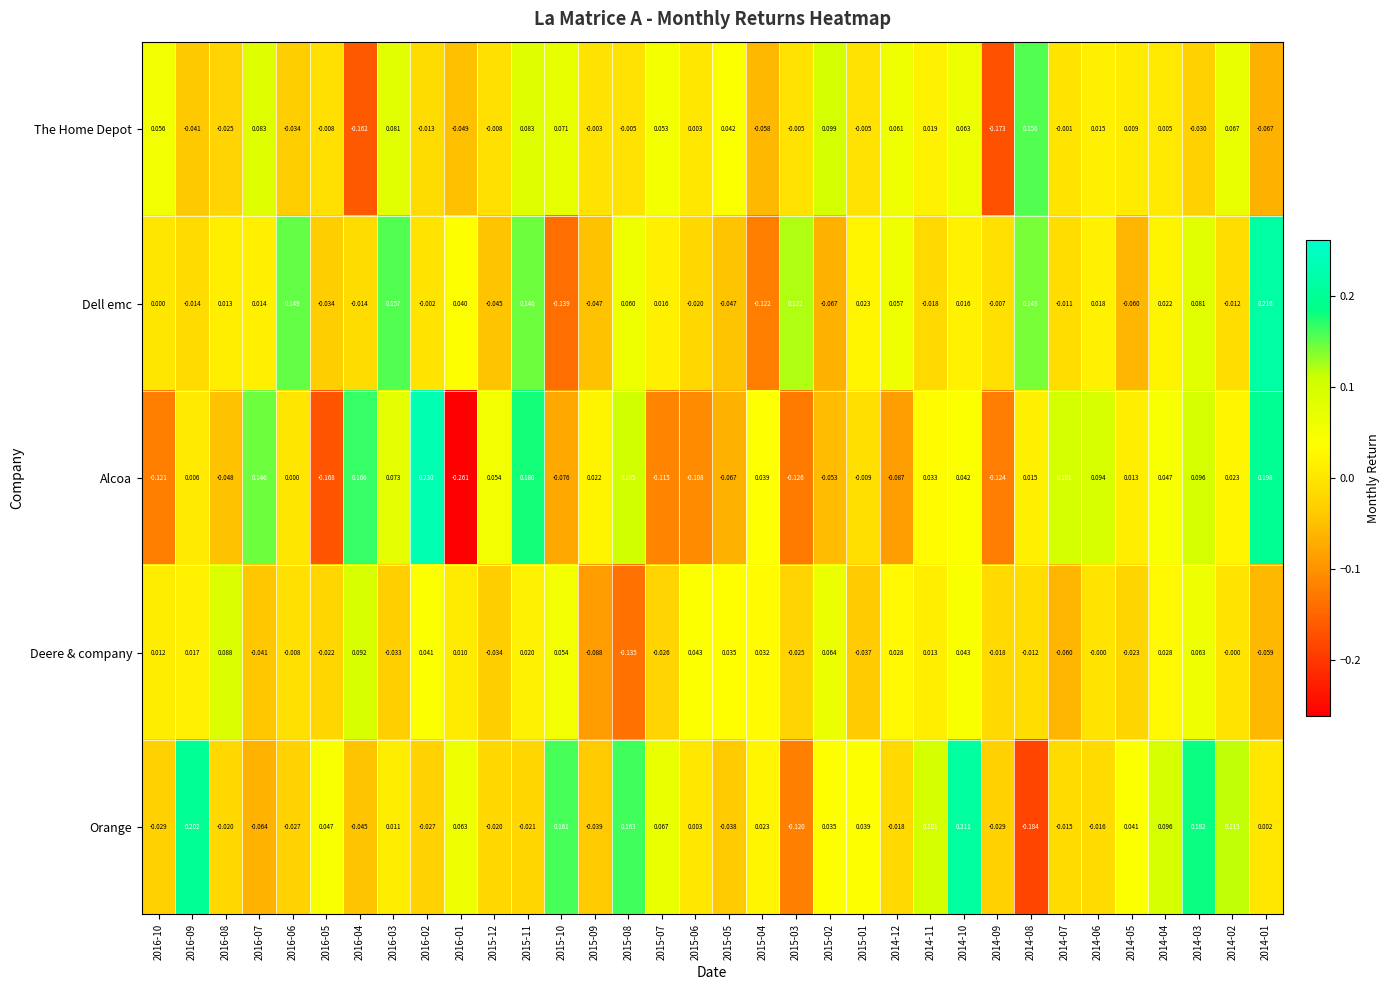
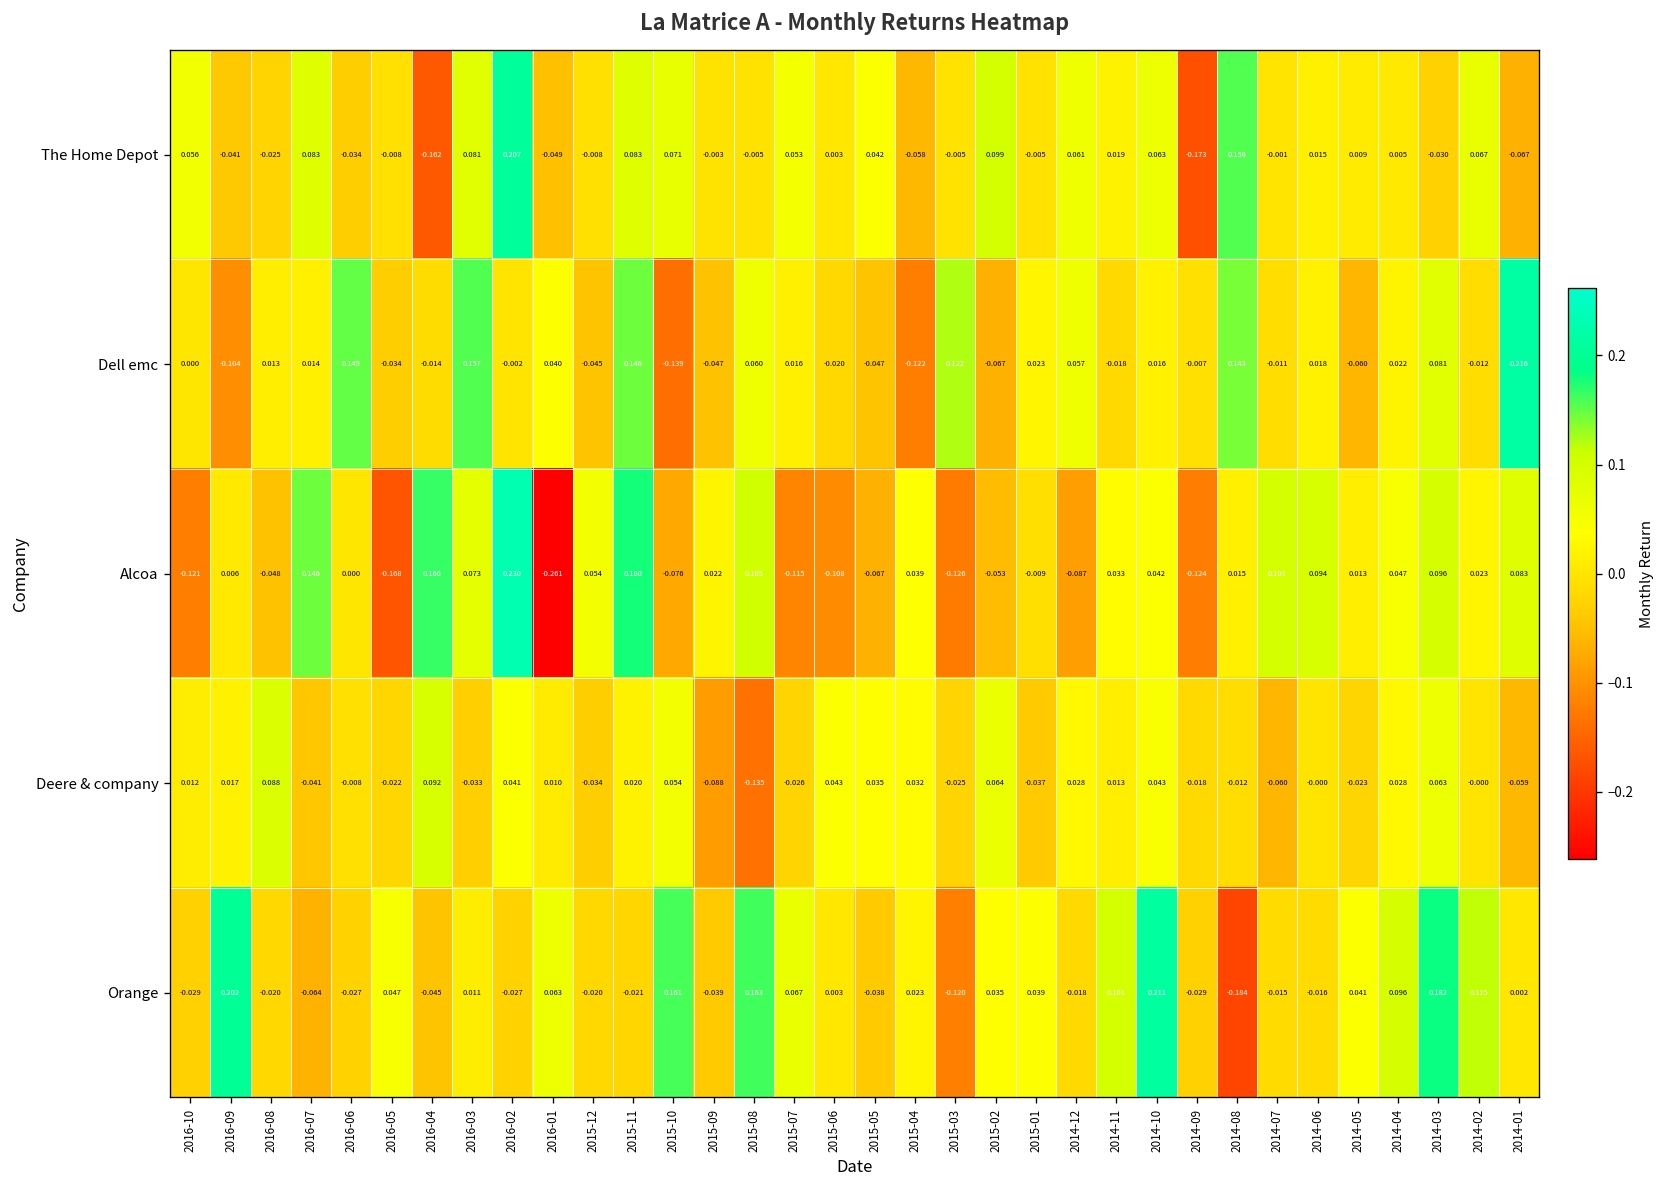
The Home Depot, 2016-02: -0.013 -> 0.207
Dell emc, 2016-09: -0.014 -> -0.104
Alcoa, 2014-01: 0.198 -> 0.083
